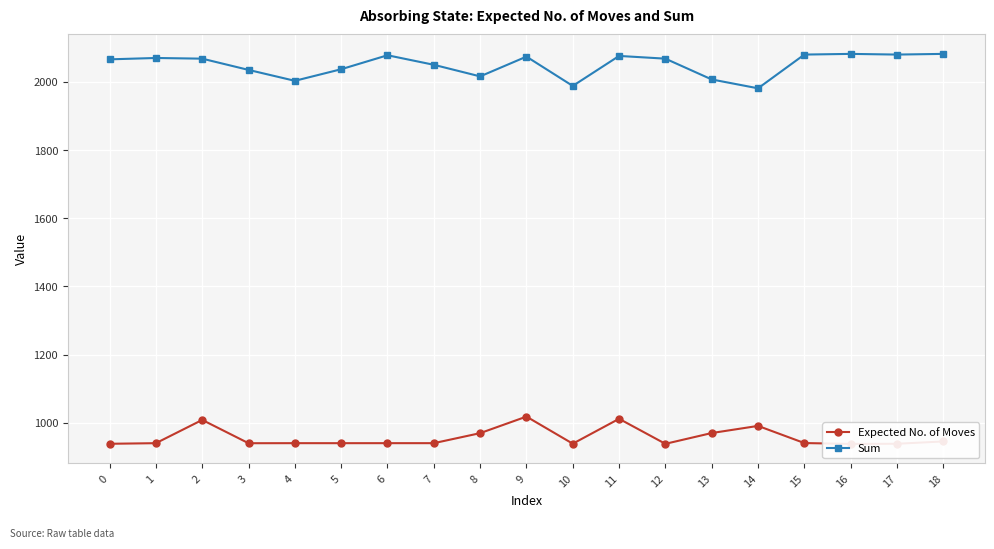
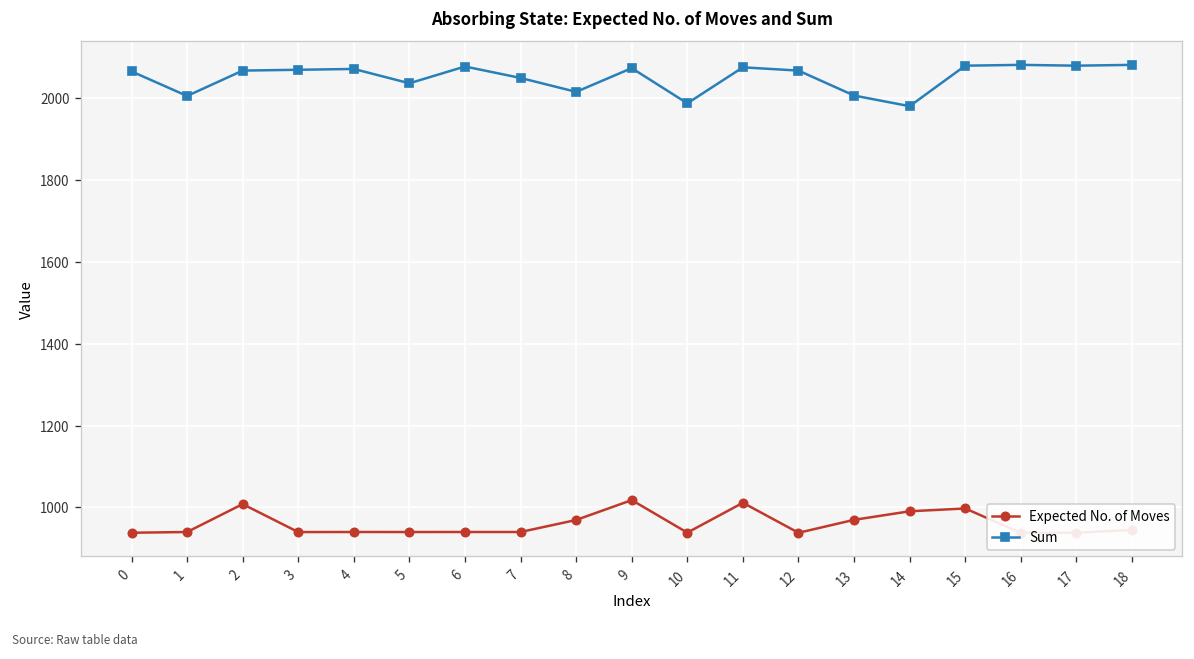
Sum, 1: 2070 -> 2010
Sum, 3: 2040 -> 2070
Sum, 4: 2000 -> 2070
Expected No. of Moves, 15: 940 -> 1000
